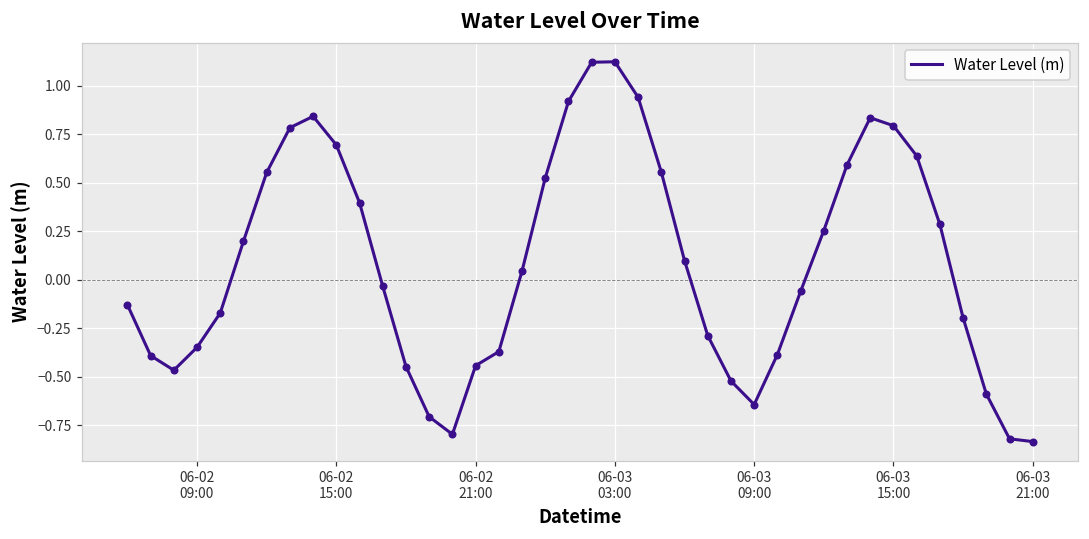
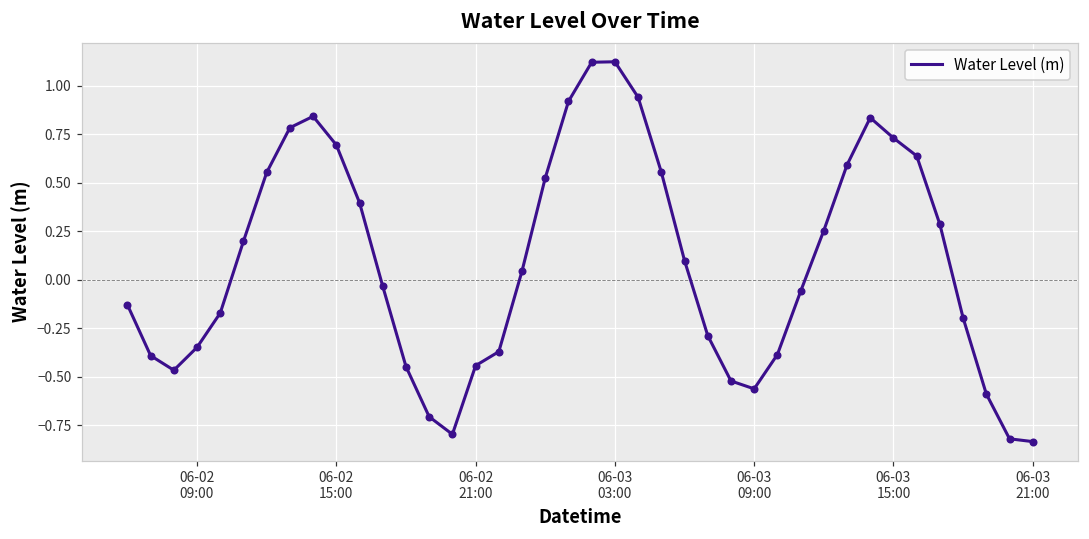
06-03 09:00: -0.64 -> -0.56
06-03 15:00: 0.79 -> 0.73
